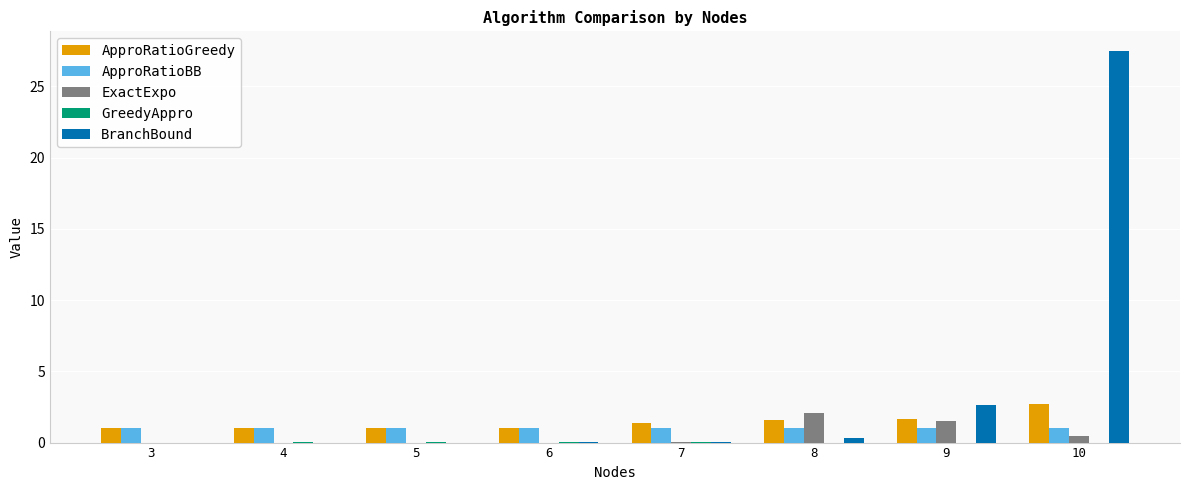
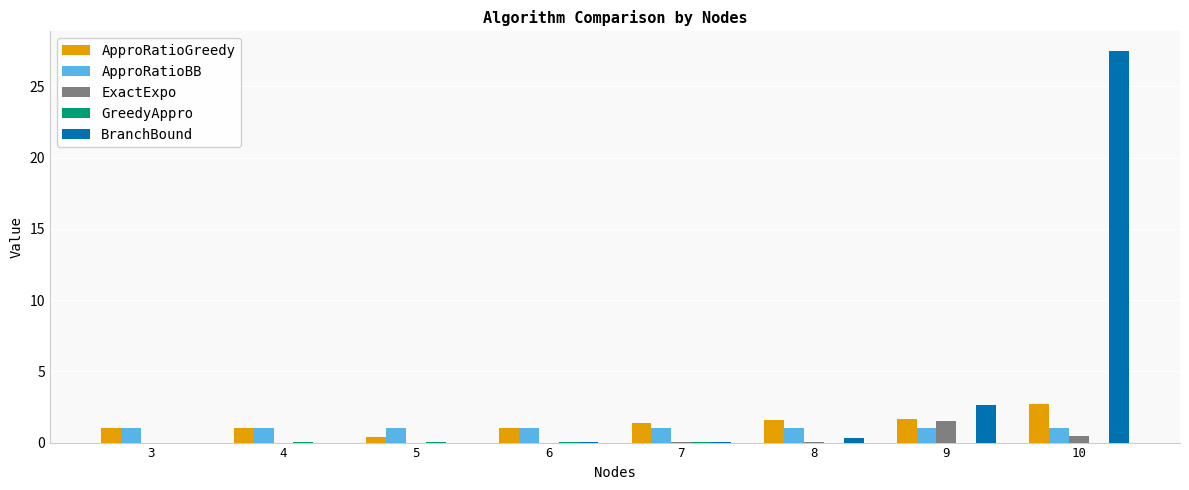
ApproRatioGreedy, 5: 1.0 -> 0.4
ExactExpo, 8: 2.1 -> 0.0
